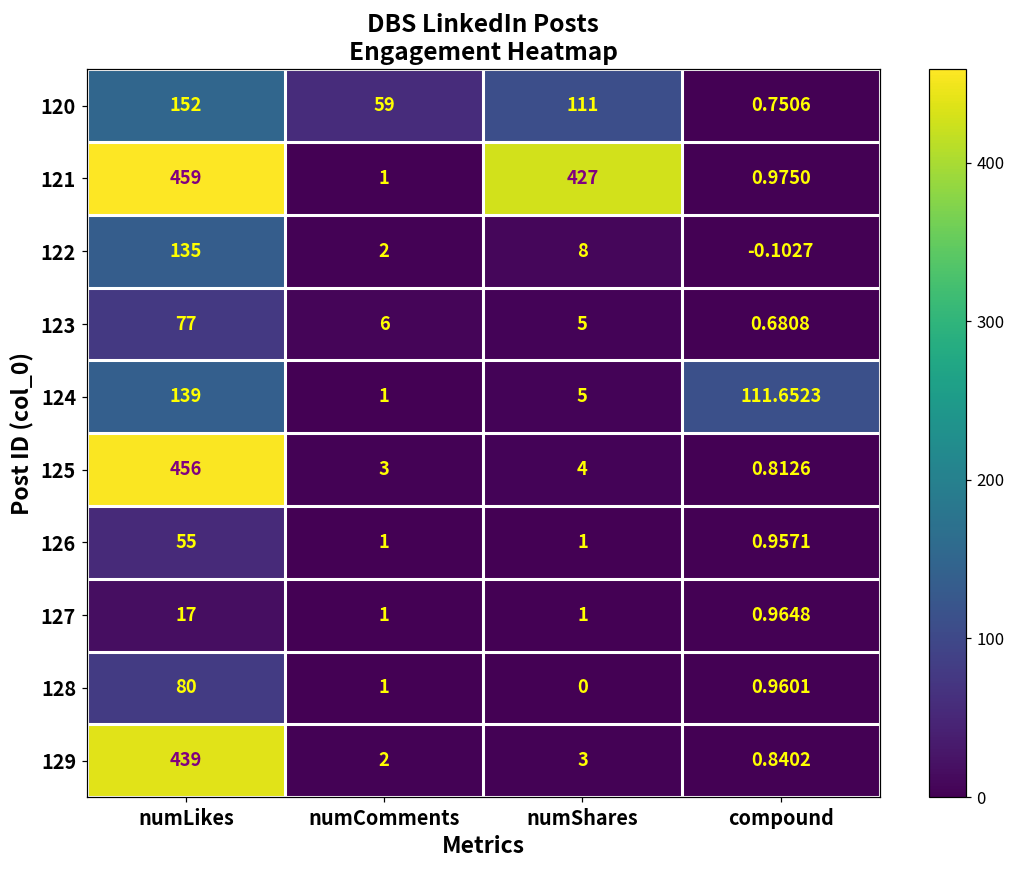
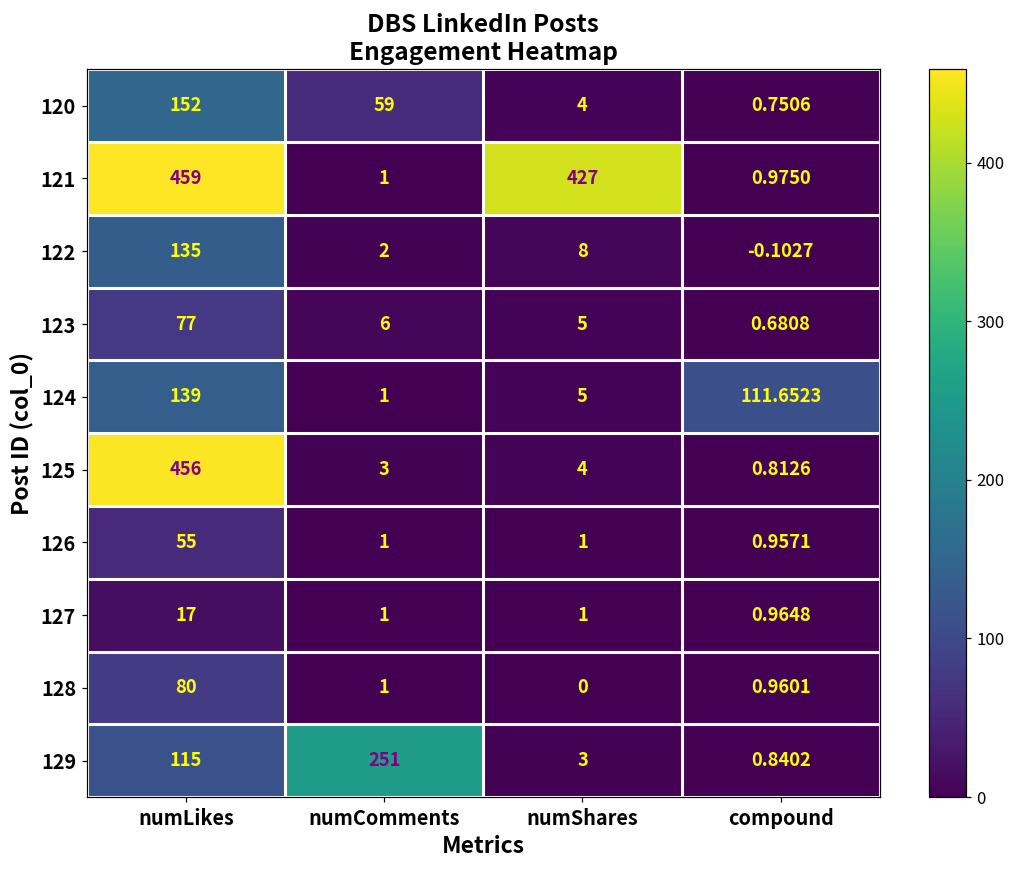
120, numShares: 111 -> 4
129, numLikes: 439 -> 115
129, numComments: 2 -> 251
